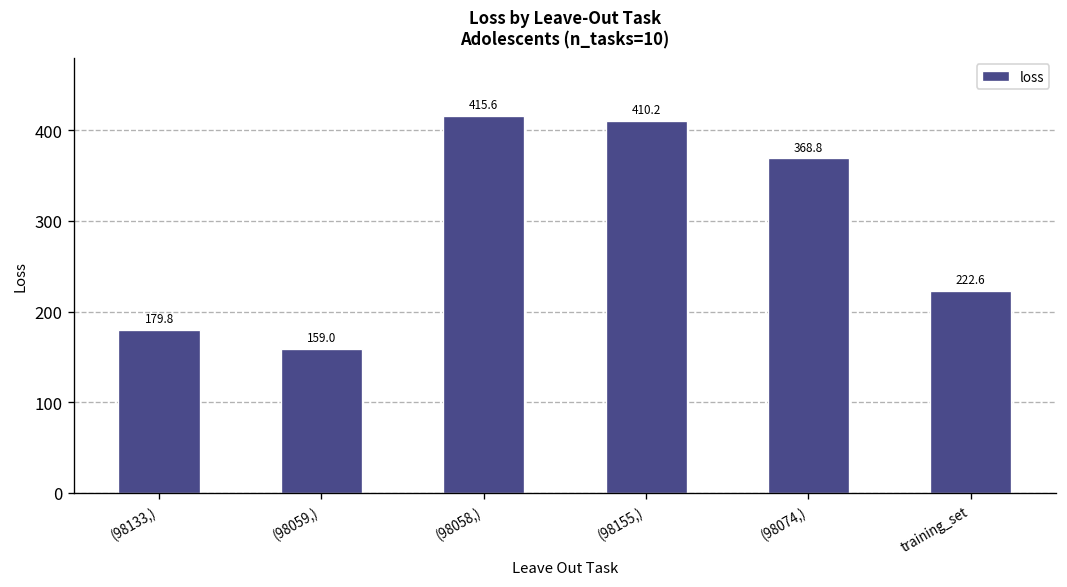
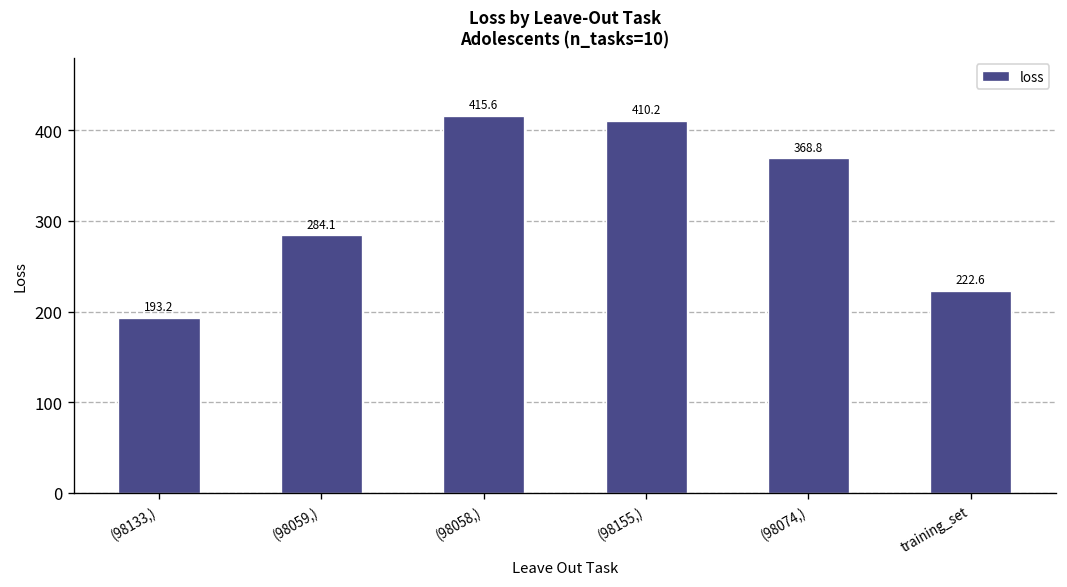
(98133,): 179.8 -> 193.2
(98059,): 159.0 -> 284.1
